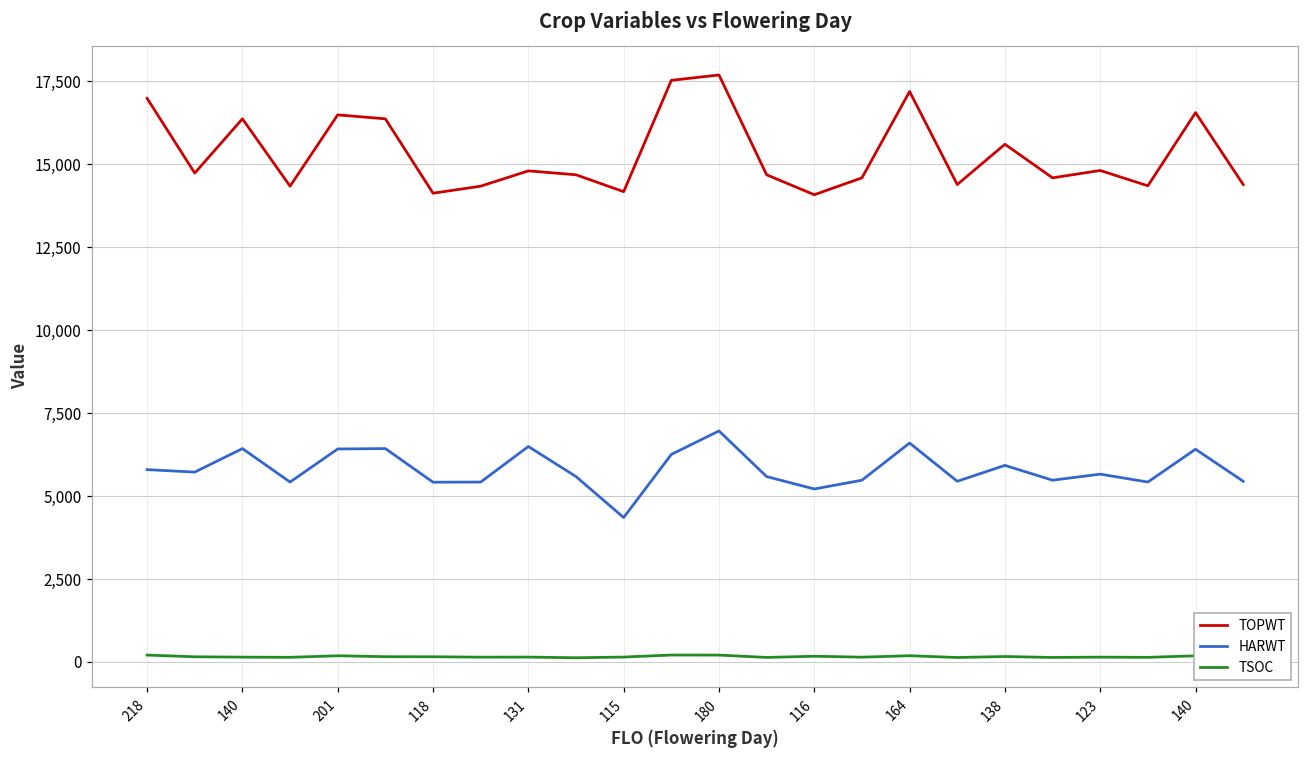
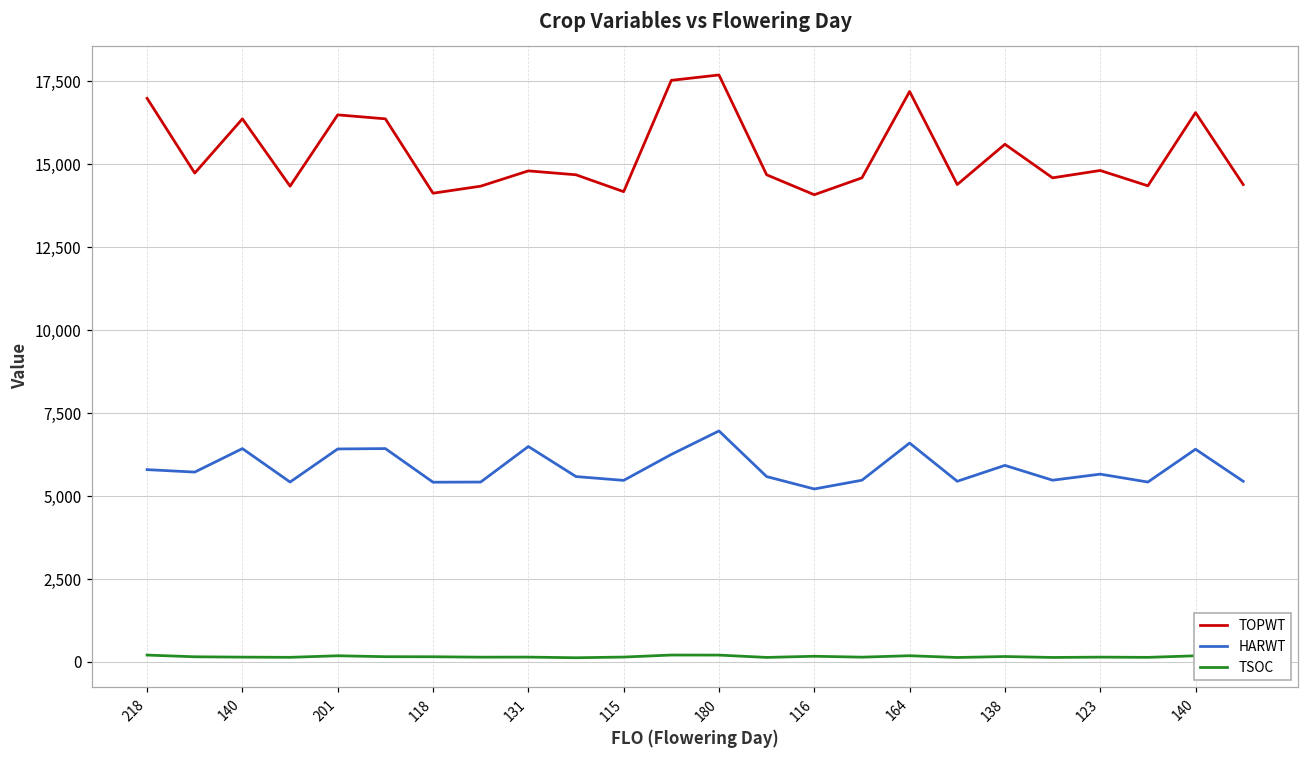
HARWT, 115: 4,400 -> 5,500
